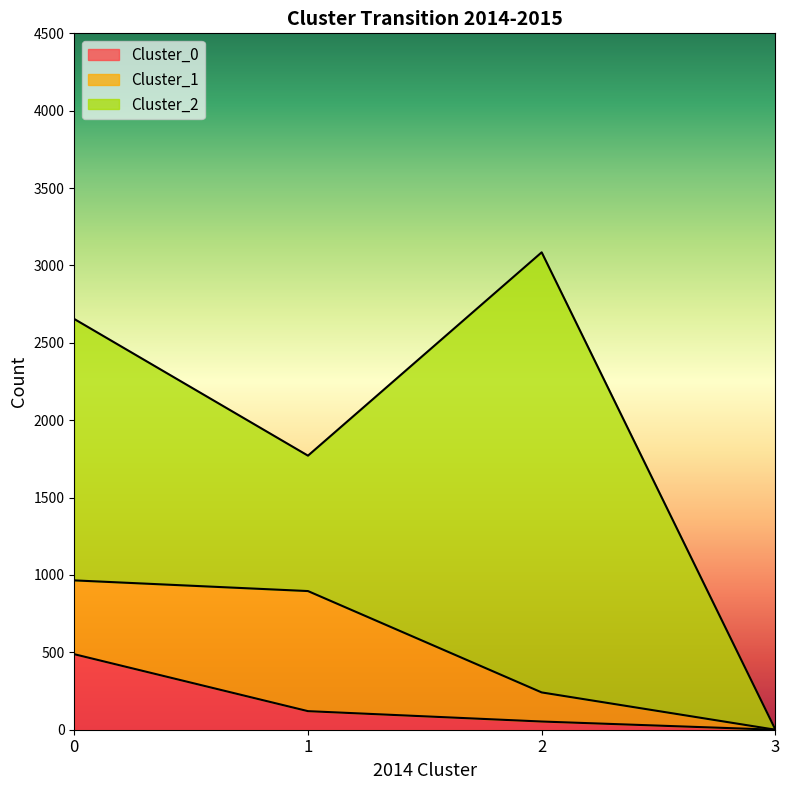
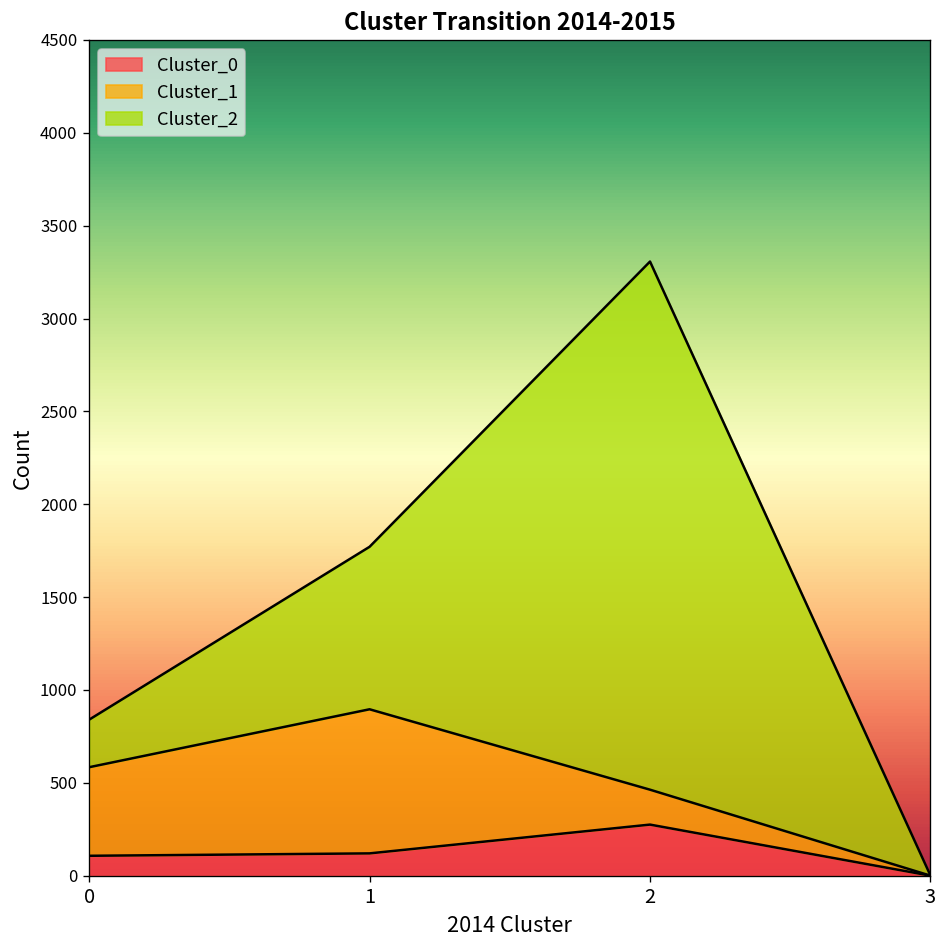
Cluster_0, 0: 490 -> 110
Cluster_2, 0: 1690 -> 260
Cluster_0, 2: 50 -> 280
